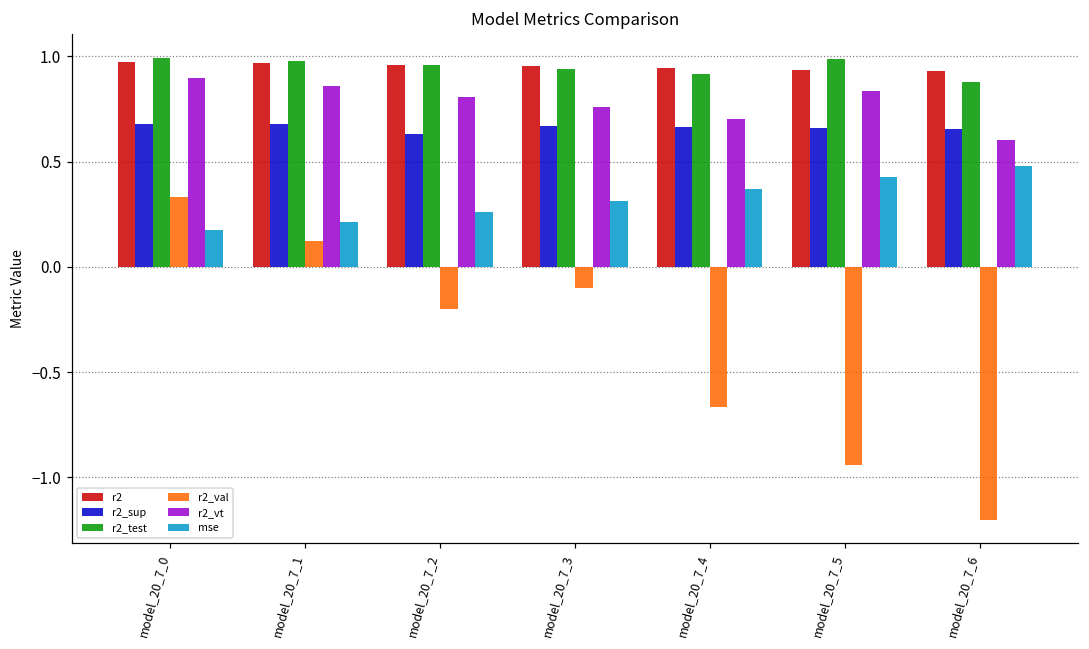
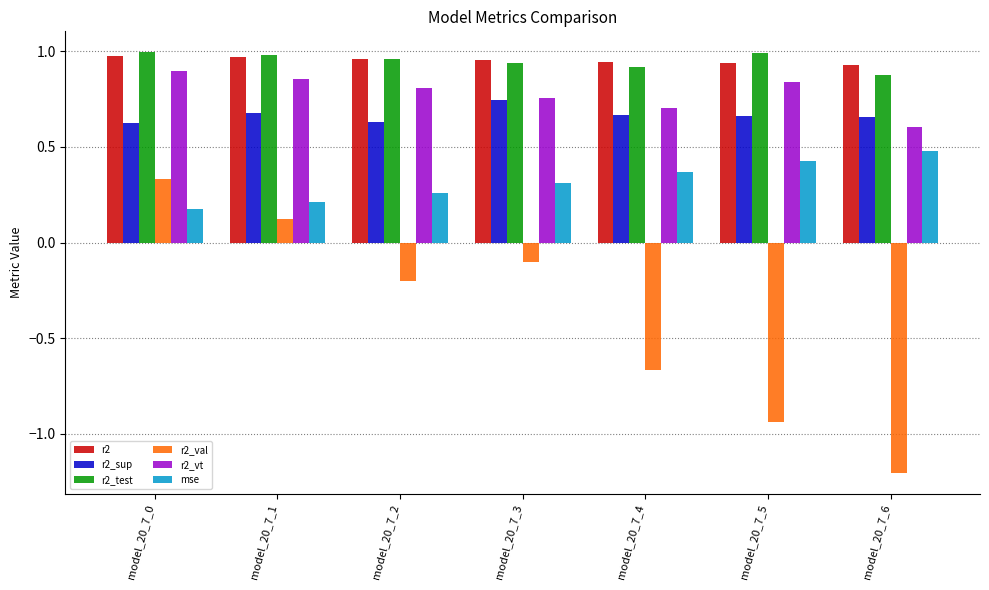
r2_sup, model_20_7_0: 0.68 -> 0.62
r2_sup, model_20_7_3: 0.67 -> 0.75
